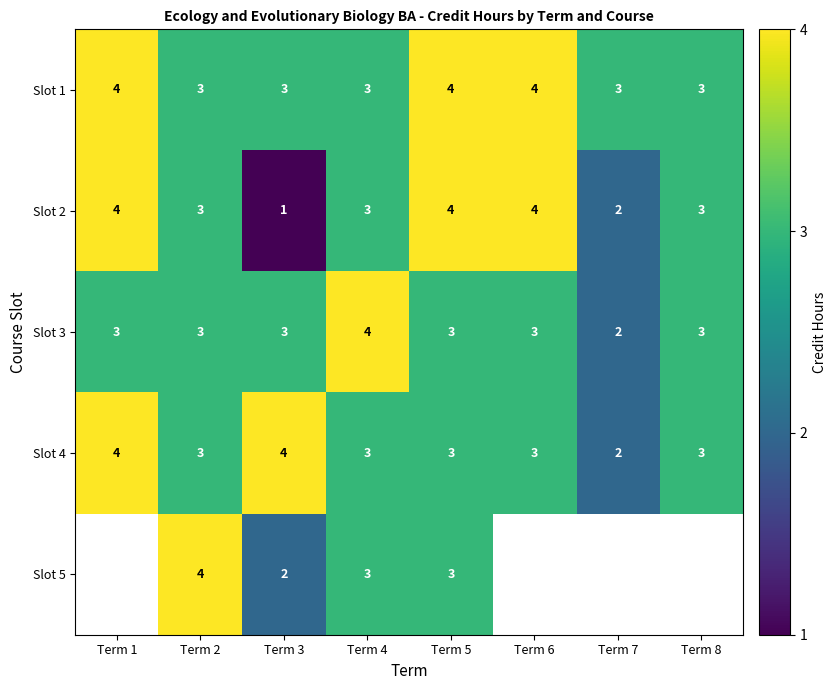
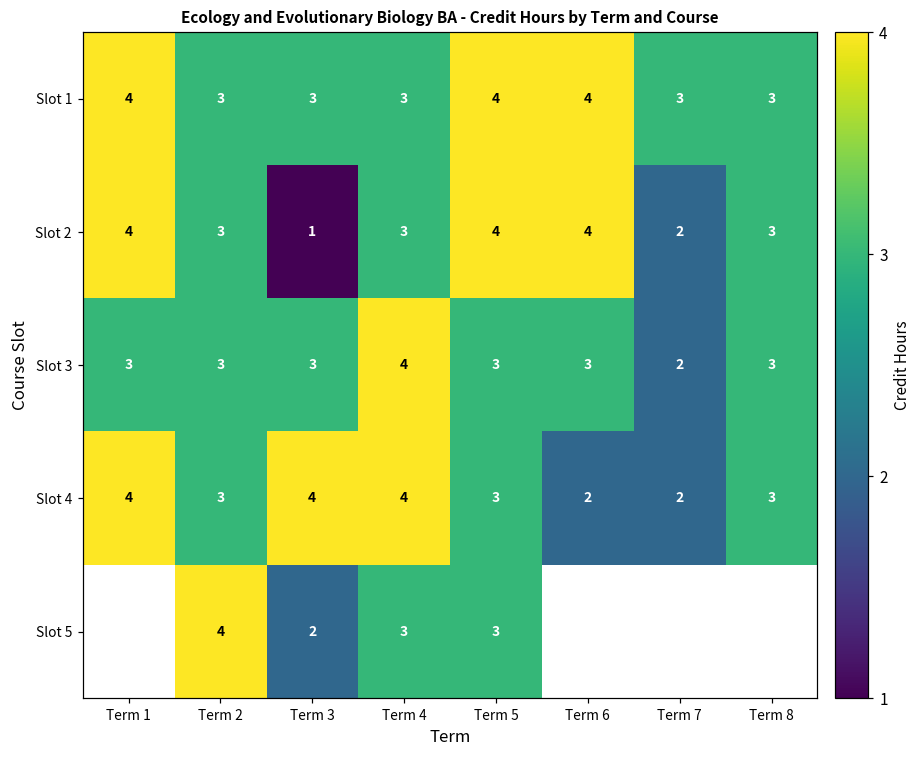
Slot 4, Term 4: 3 -> 4
Slot 4, Term 6: 3 -> 2
